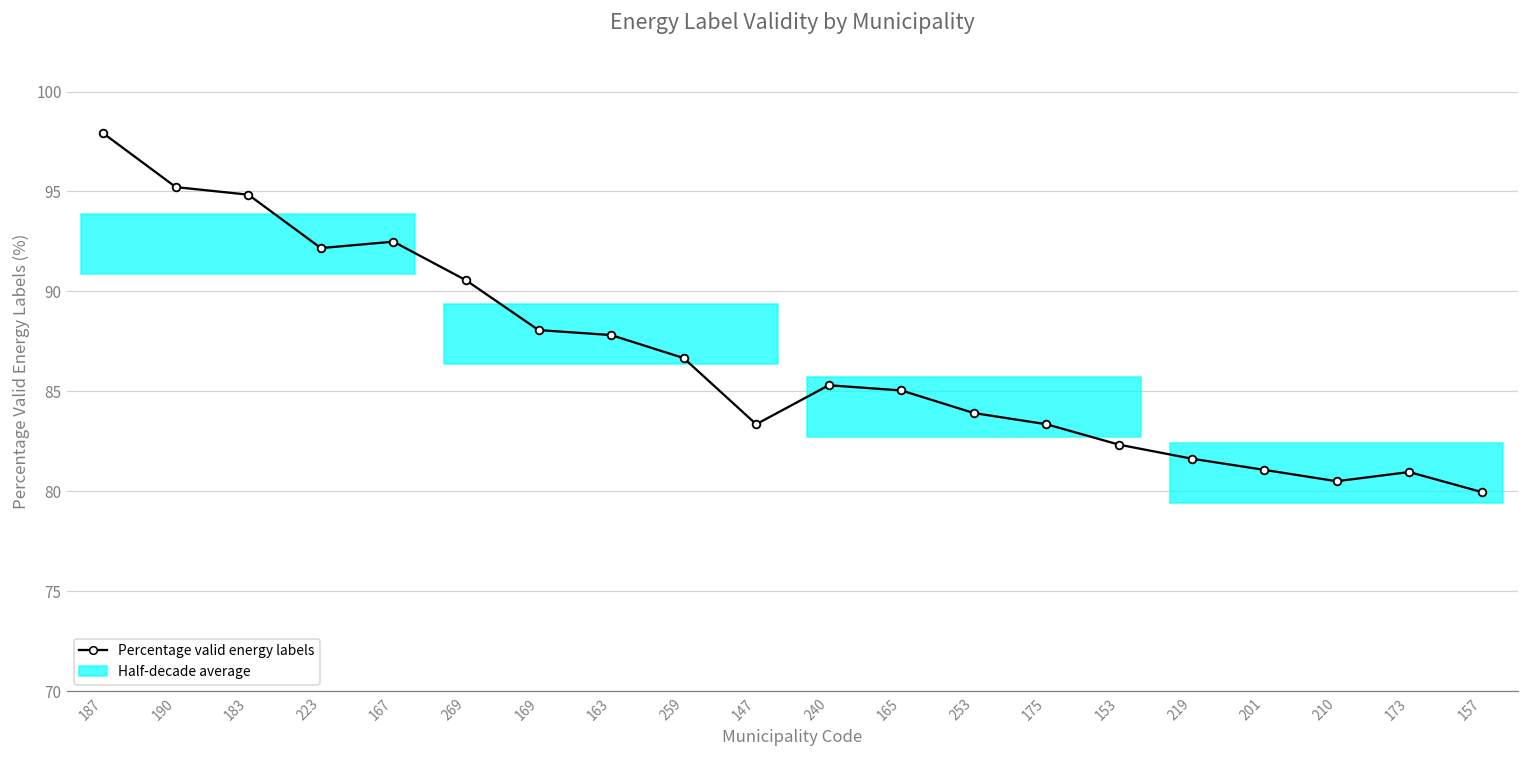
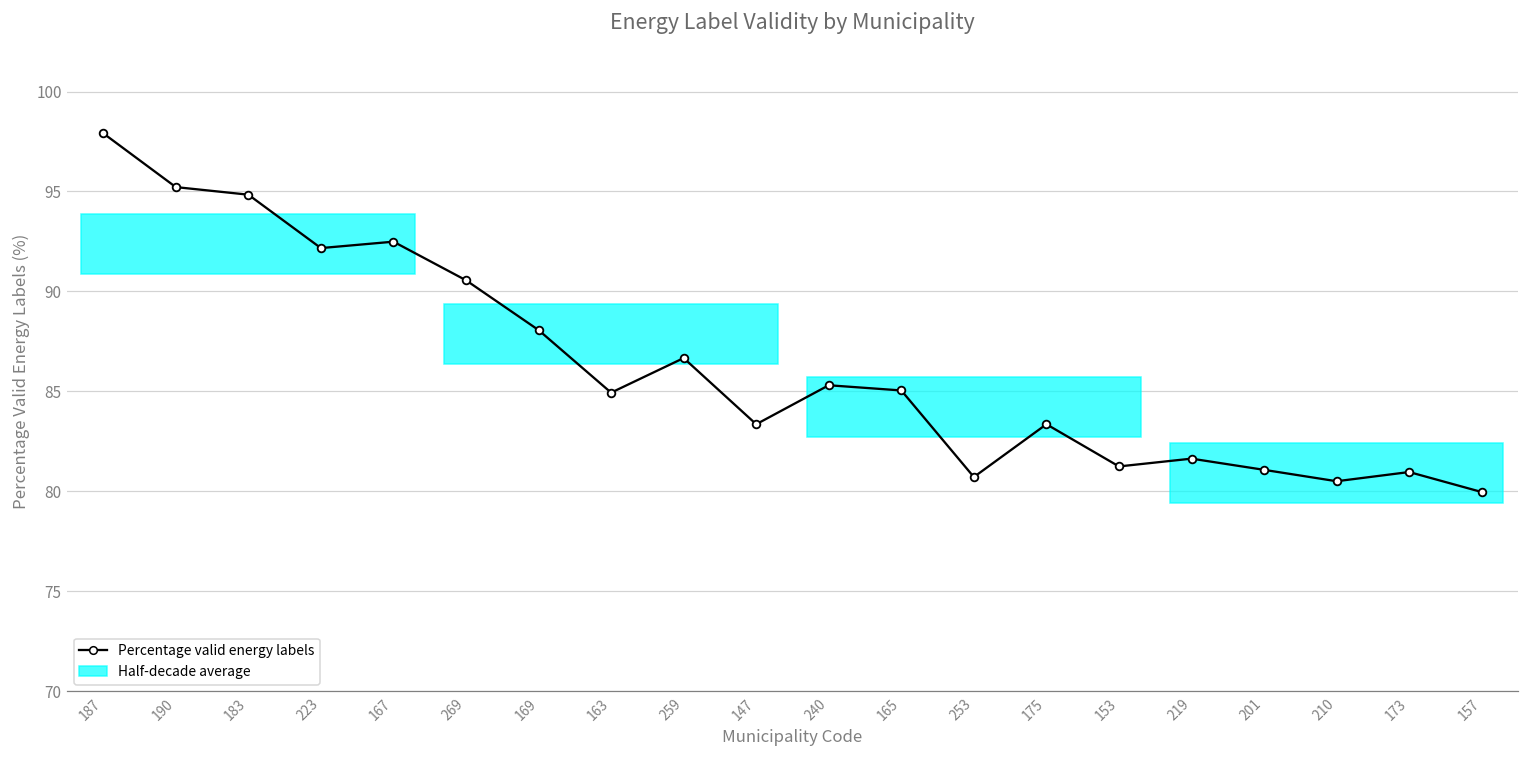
163: 87.8 -> 84.9
253: 83.9 -> 80.7
153: 82.3 -> 81.3
